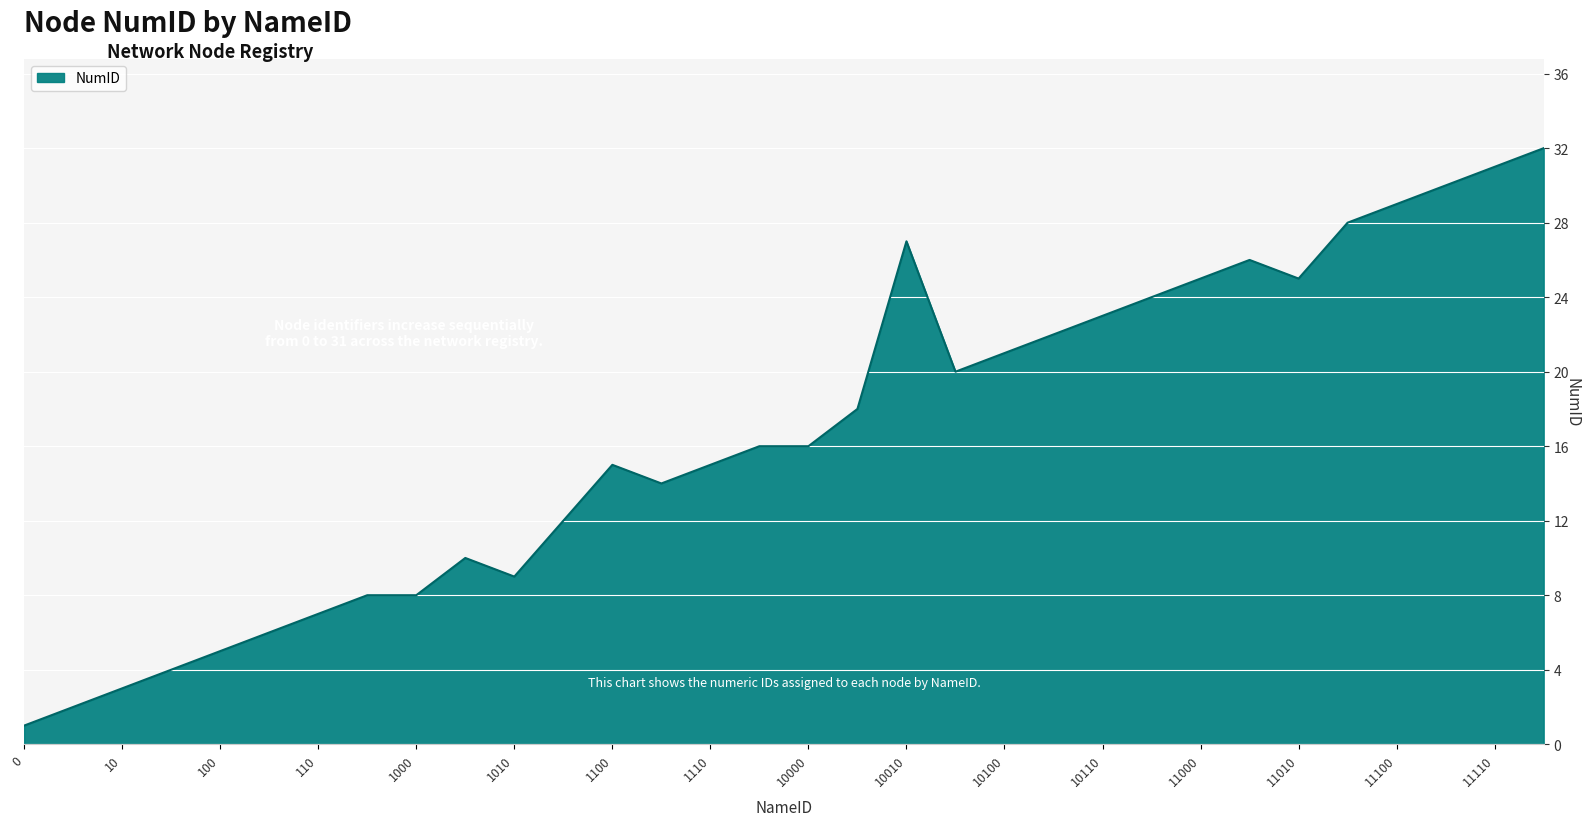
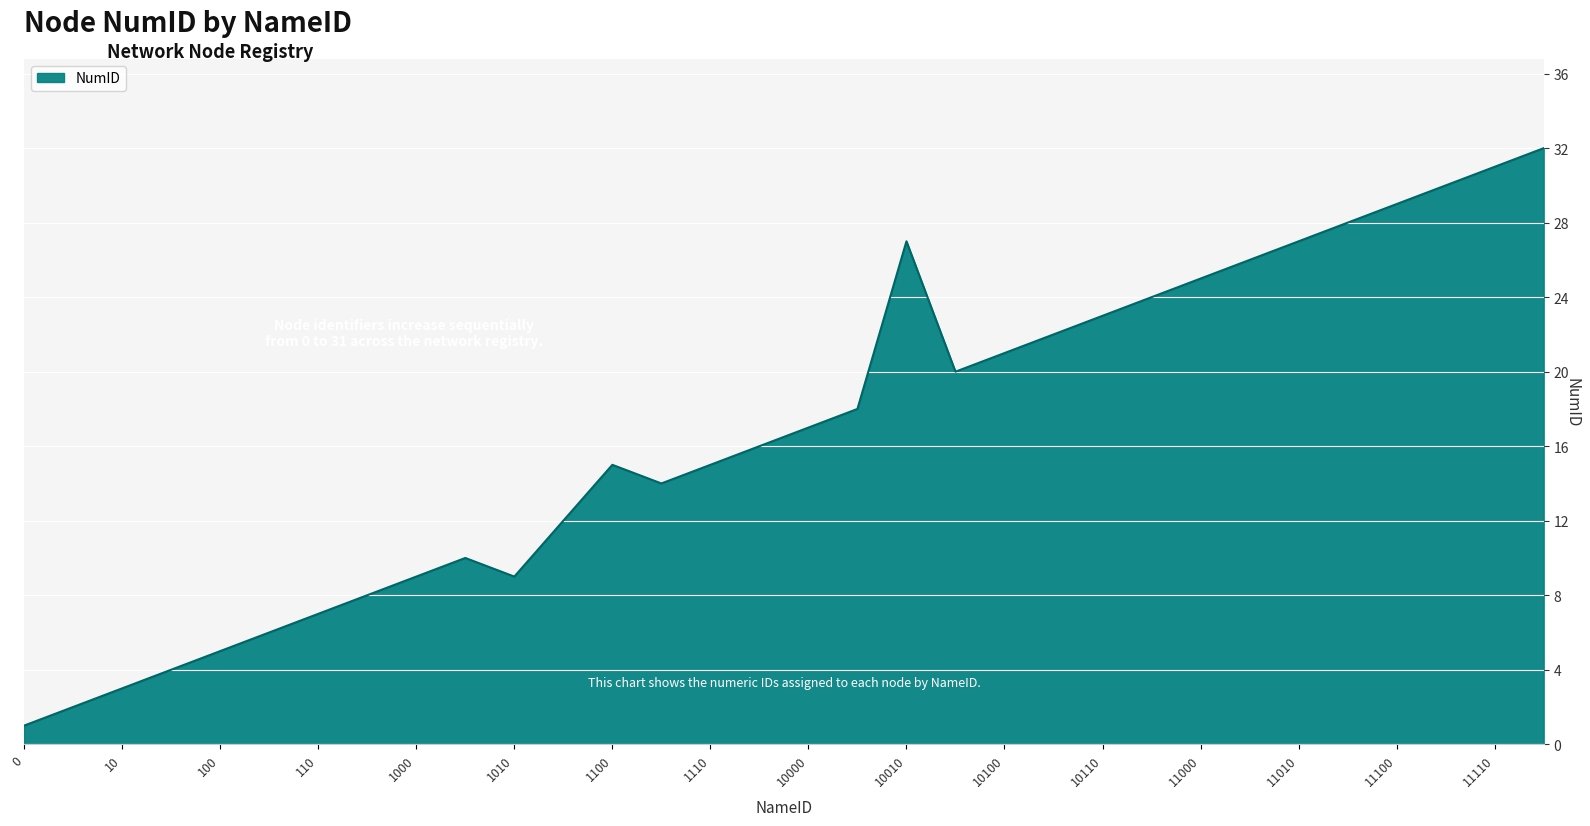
1000: 8 -> 9
10000: 16 -> 17
11010: 25 -> 27
